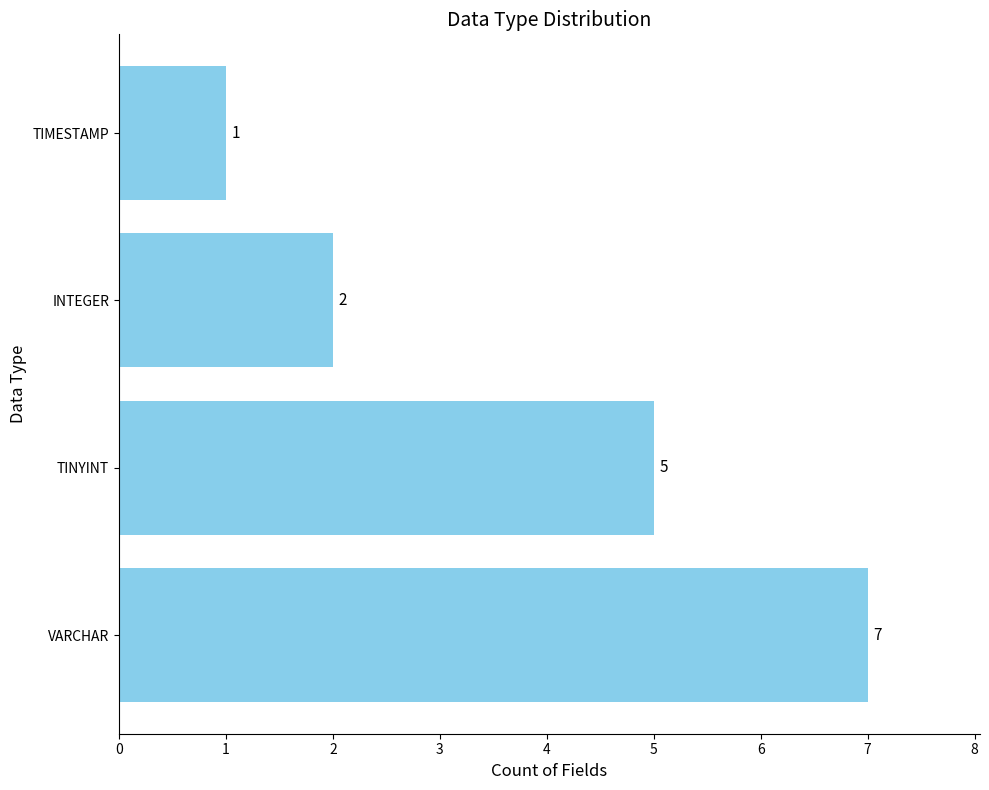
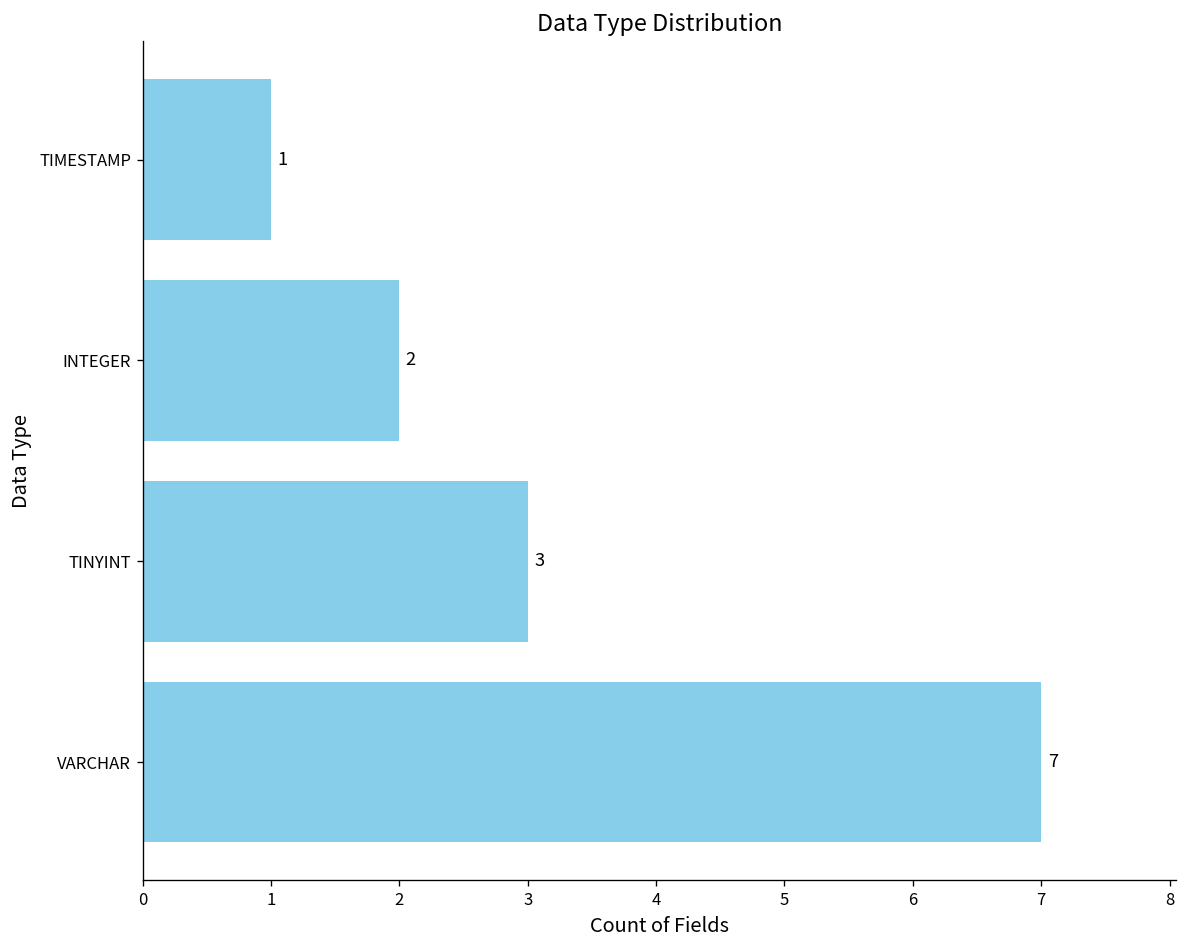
TINYINT: 5 -> 3
